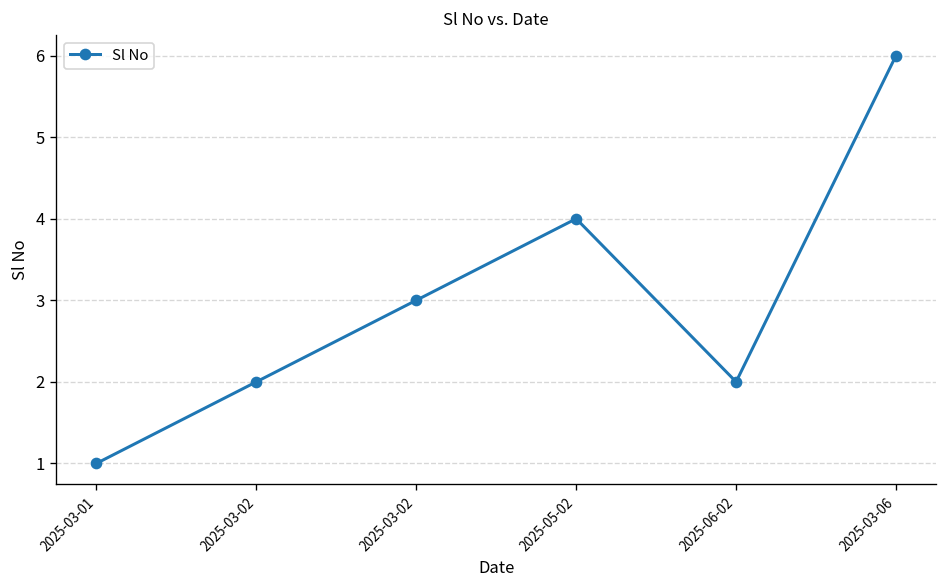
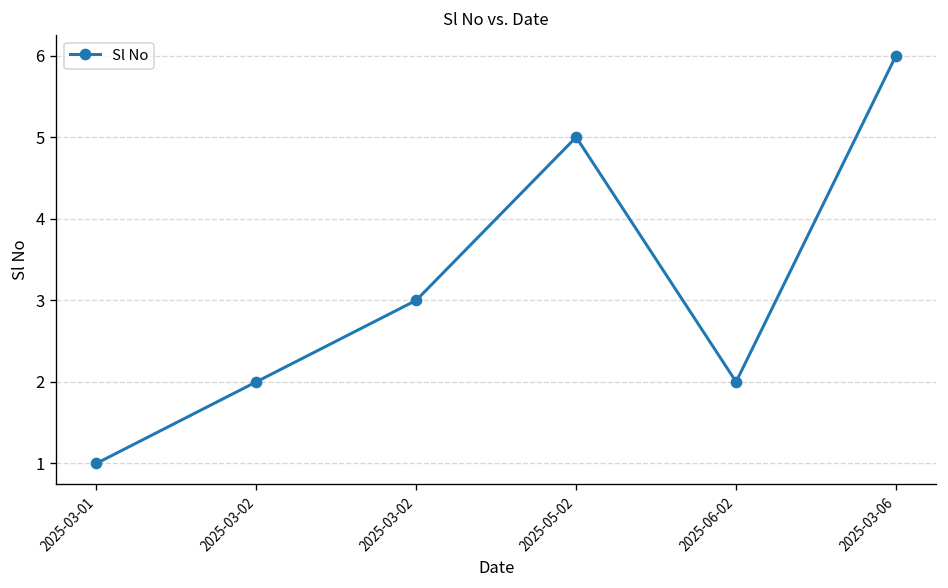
2025-05-02: 4 -> 5
